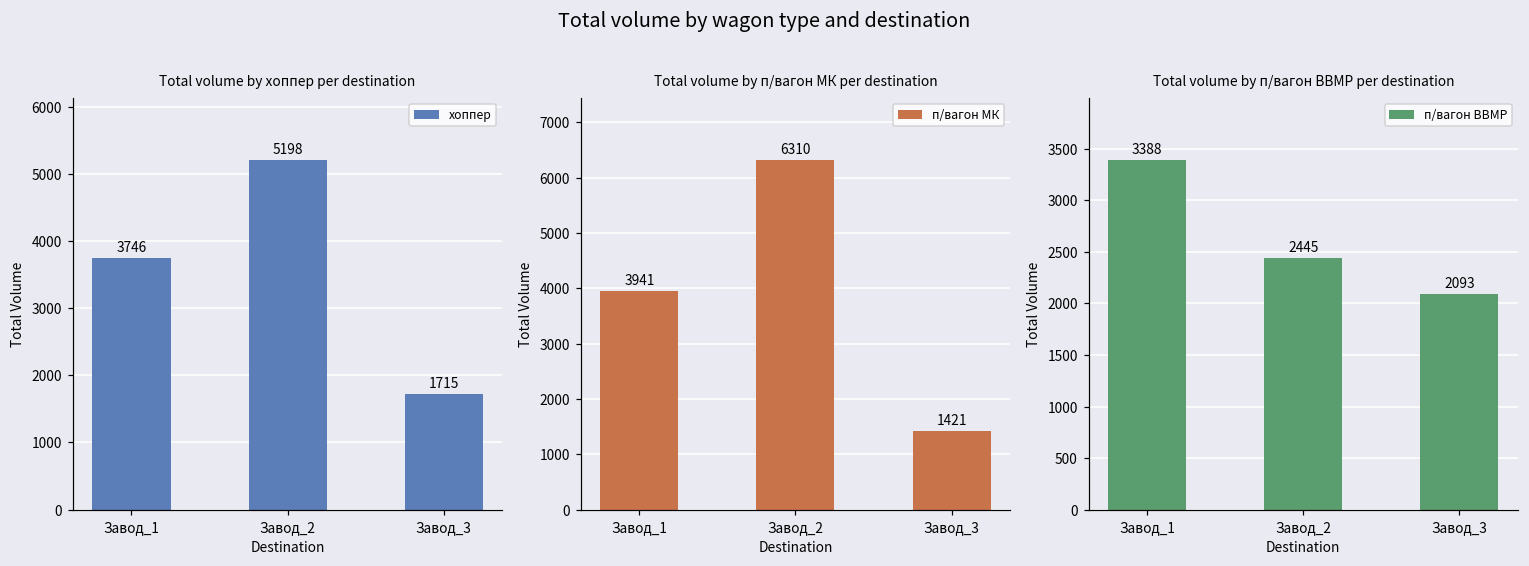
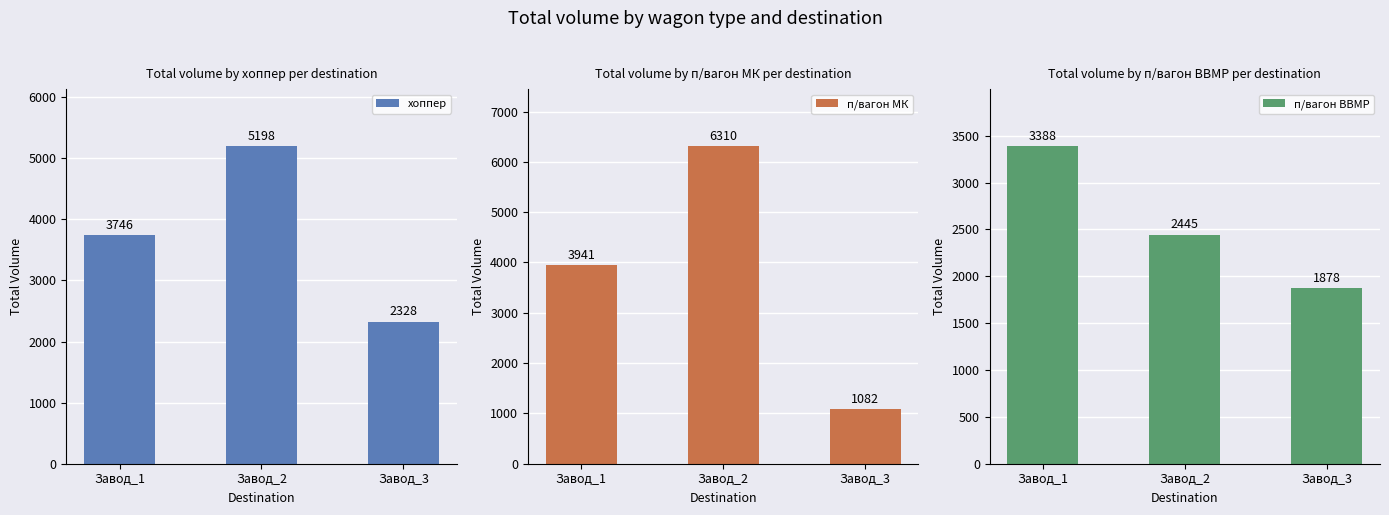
Total volume by хоппер per destination, Завод_3: 1715 -> 2328
Total volume by п/вагон МК per destination, Завод_3: 1421 -> 1082
Total volume by п/вагон ВВМР per destination, Завод_3: 2093 -> 1878
